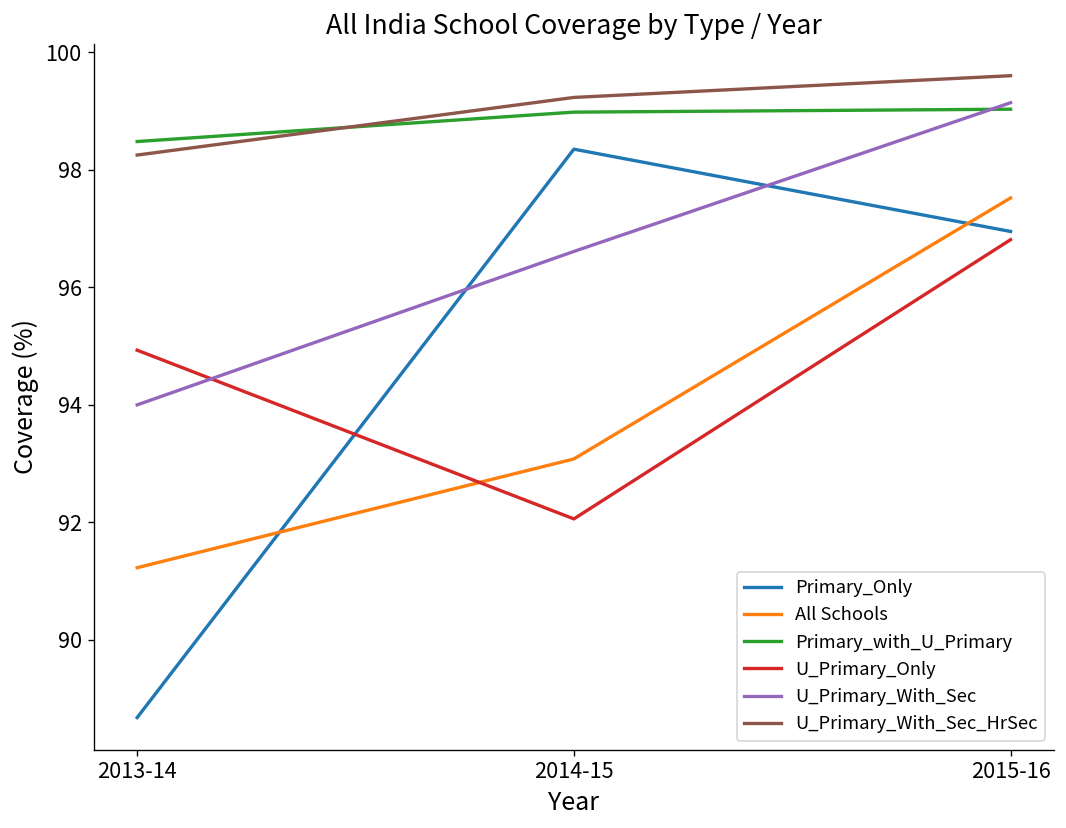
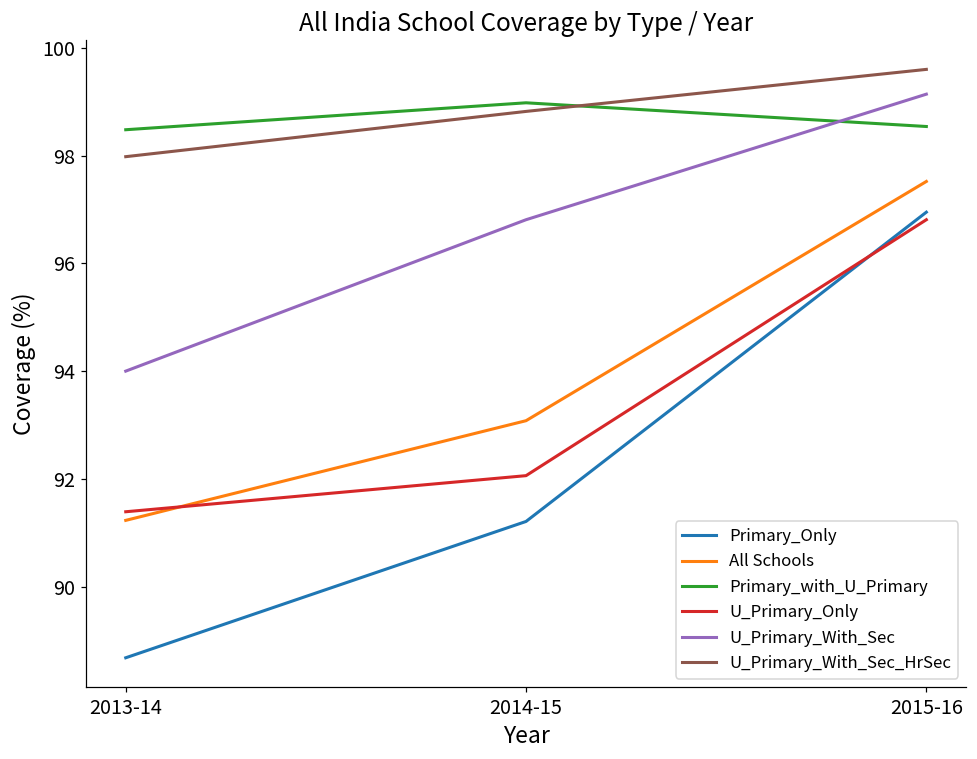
U_Primary_Only, 2013-14: 94.9 -> 91.4
U_Primary_With_Sec_HrSec, 2013-14: 98.3 -> 98.0
Primary_Only, 2014-15: 98.4 -> 91.2
U_Primary_With_Sec, 2014-15: 96.6 -> 96.8
U_Primary_With_Sec_HrSec, 2014-15: 99.2 -> 98.8
Primary_with_U_Primary, 2015-16: 99.0 -> 98.5
